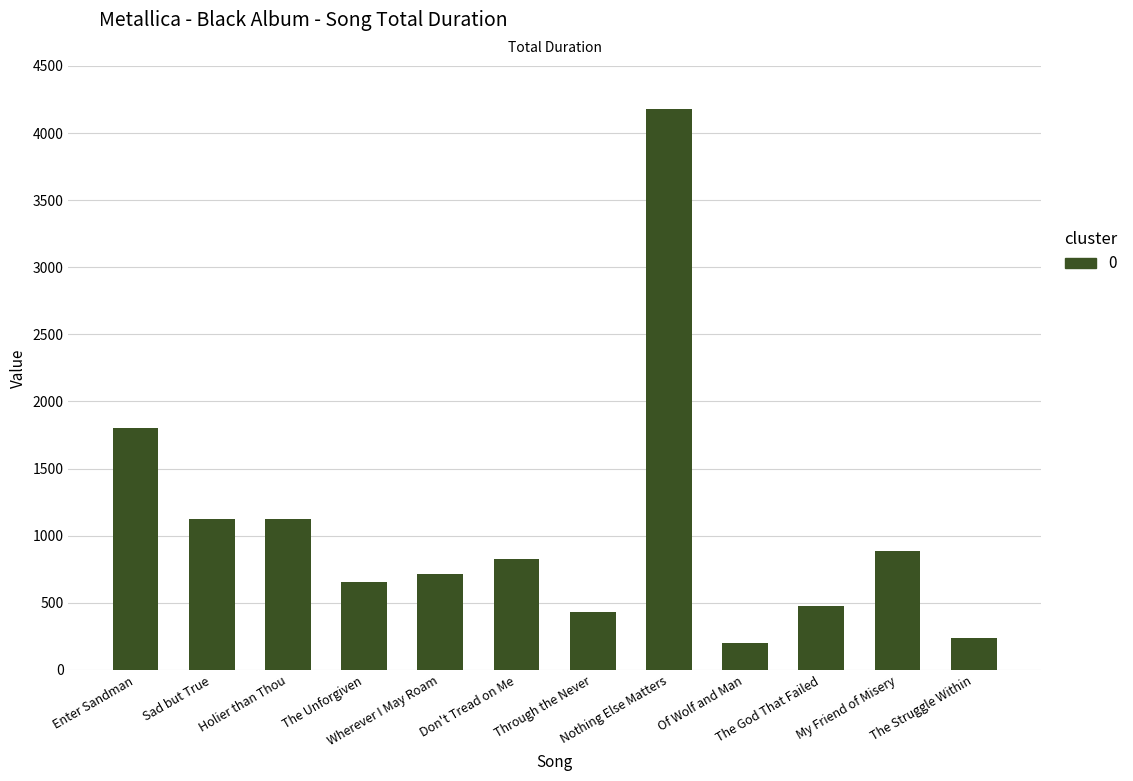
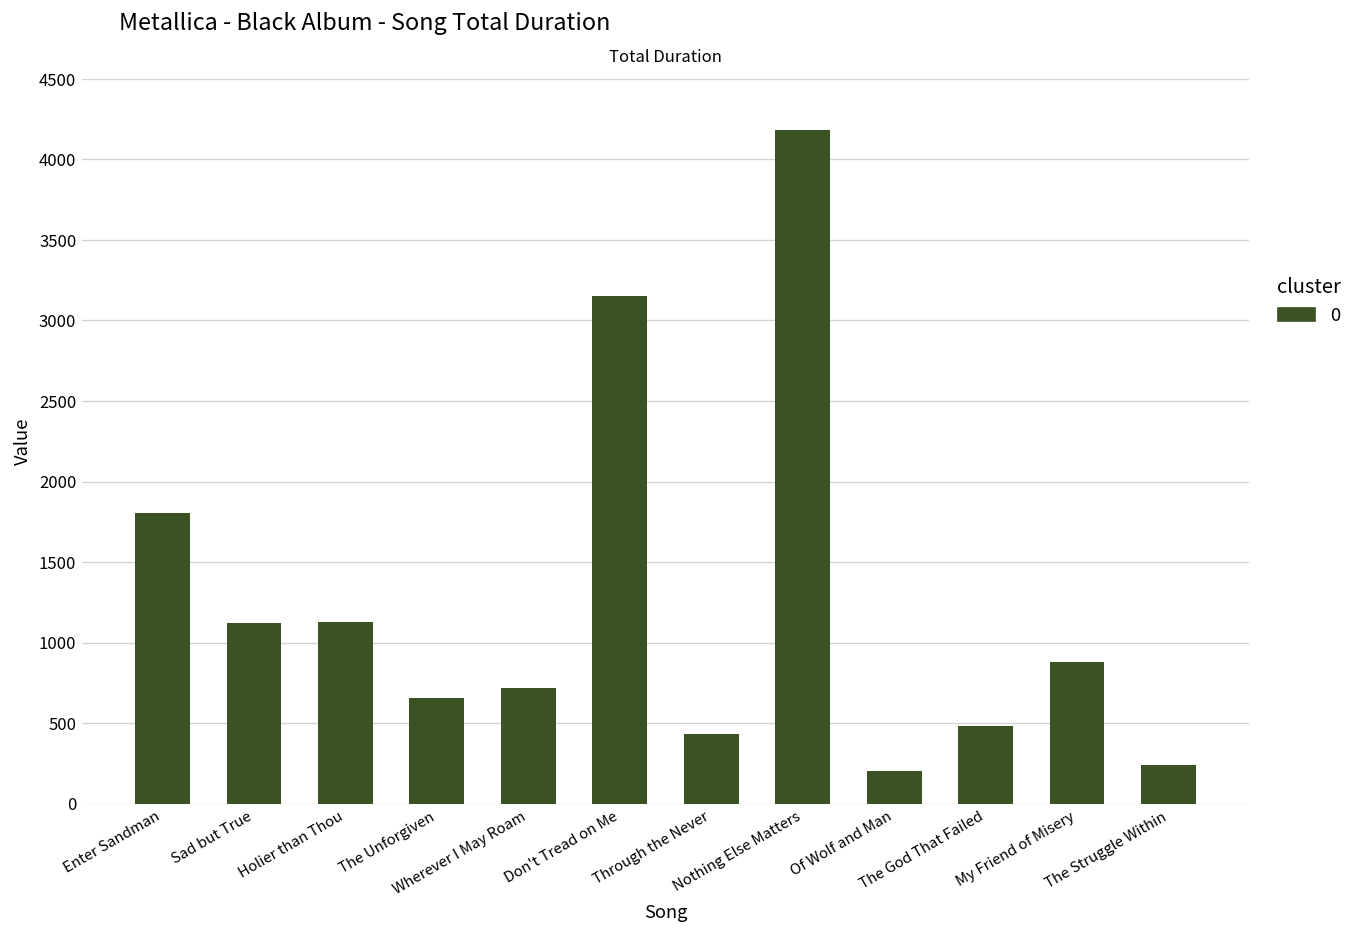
Don't Tread on Me: 830 -> 3150
